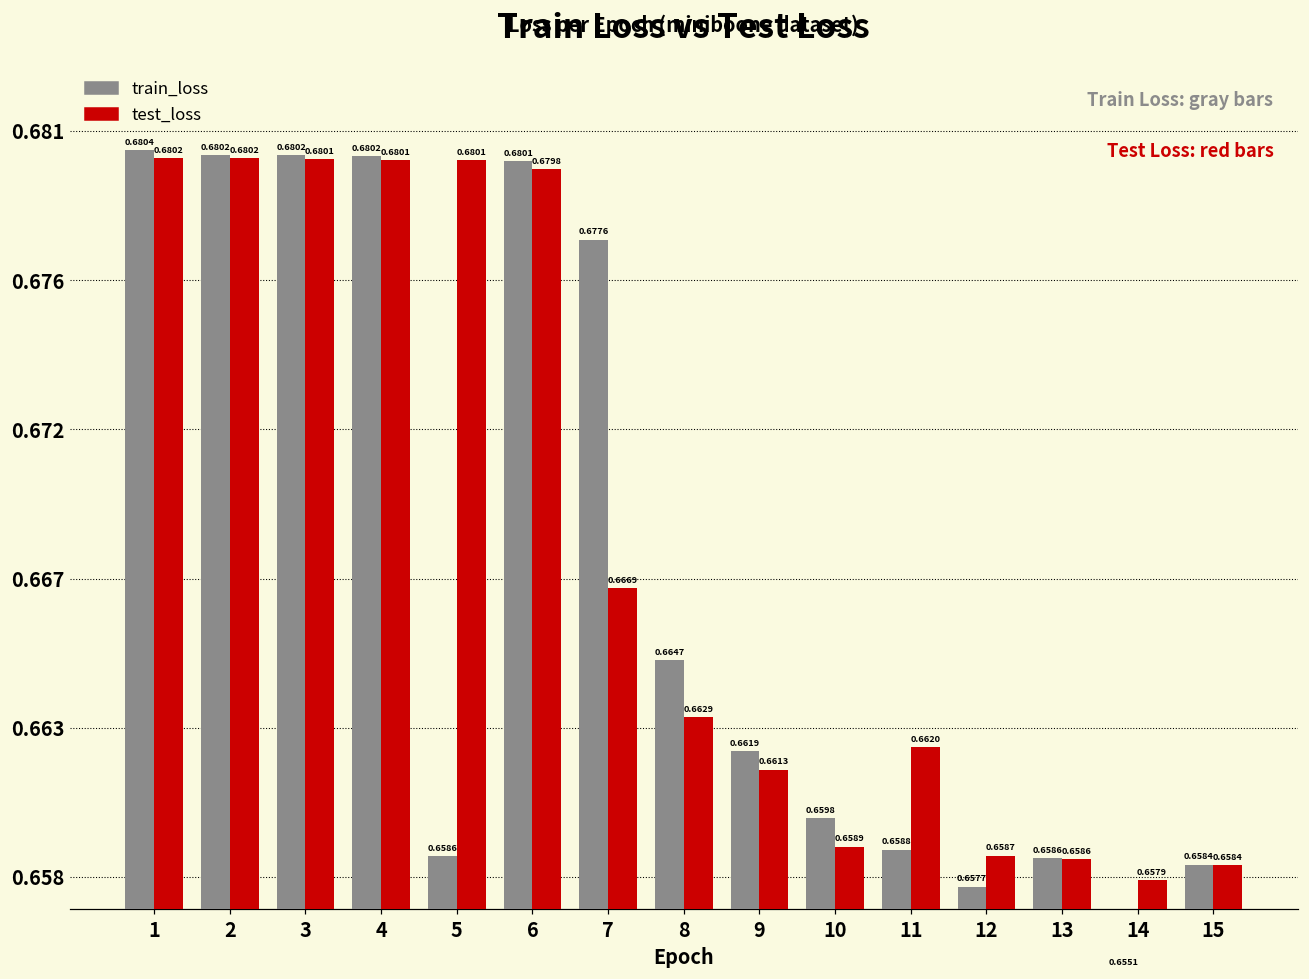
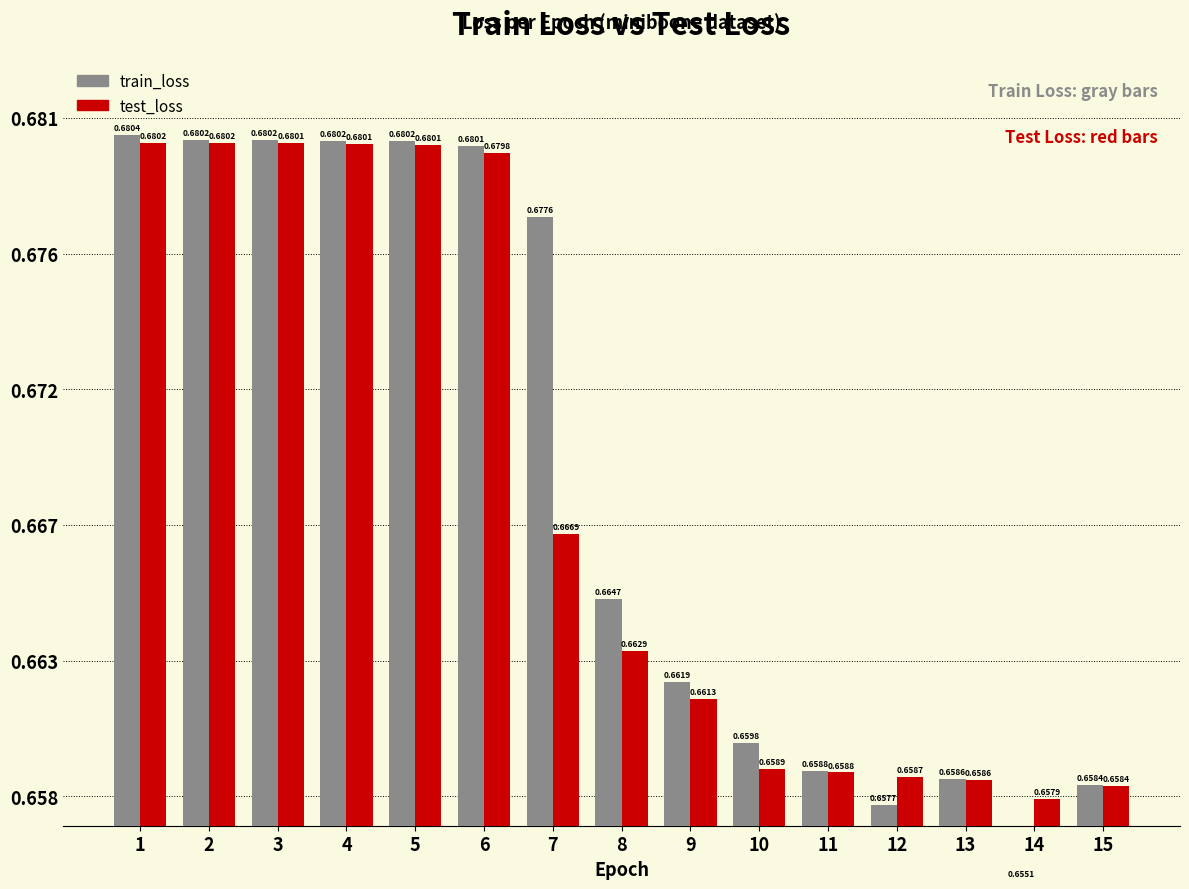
train_loss, 5: 0.6586 -> 0.6802
test_loss, 11: 0.6620 -> 0.6588
